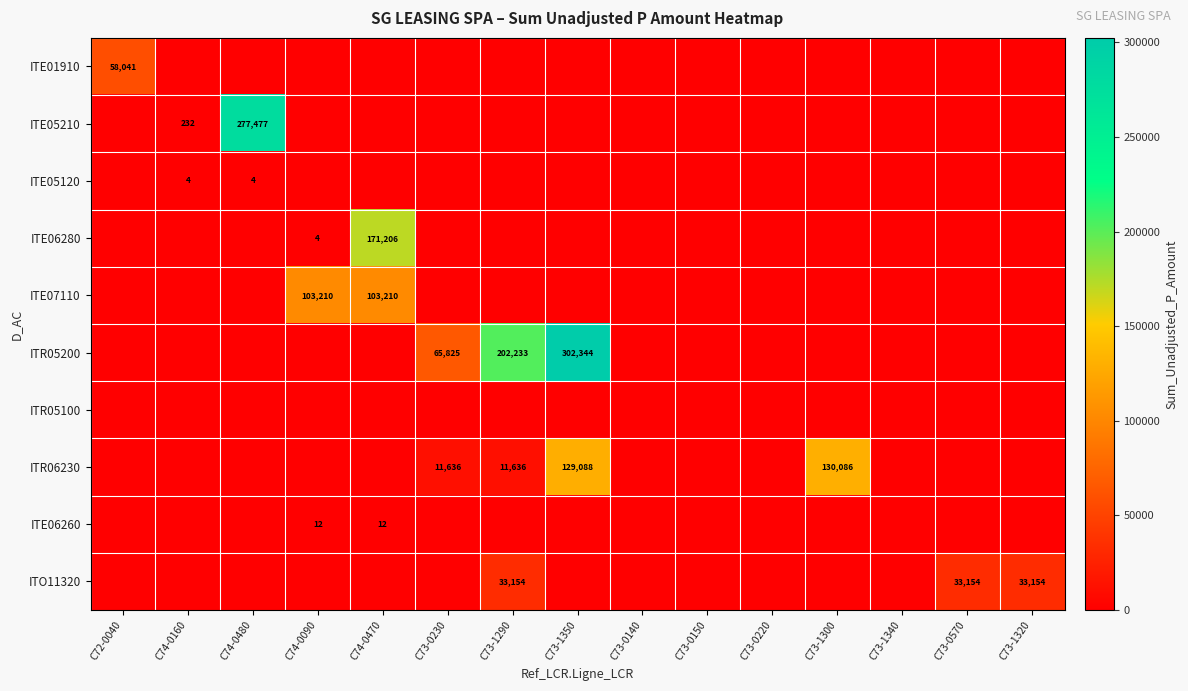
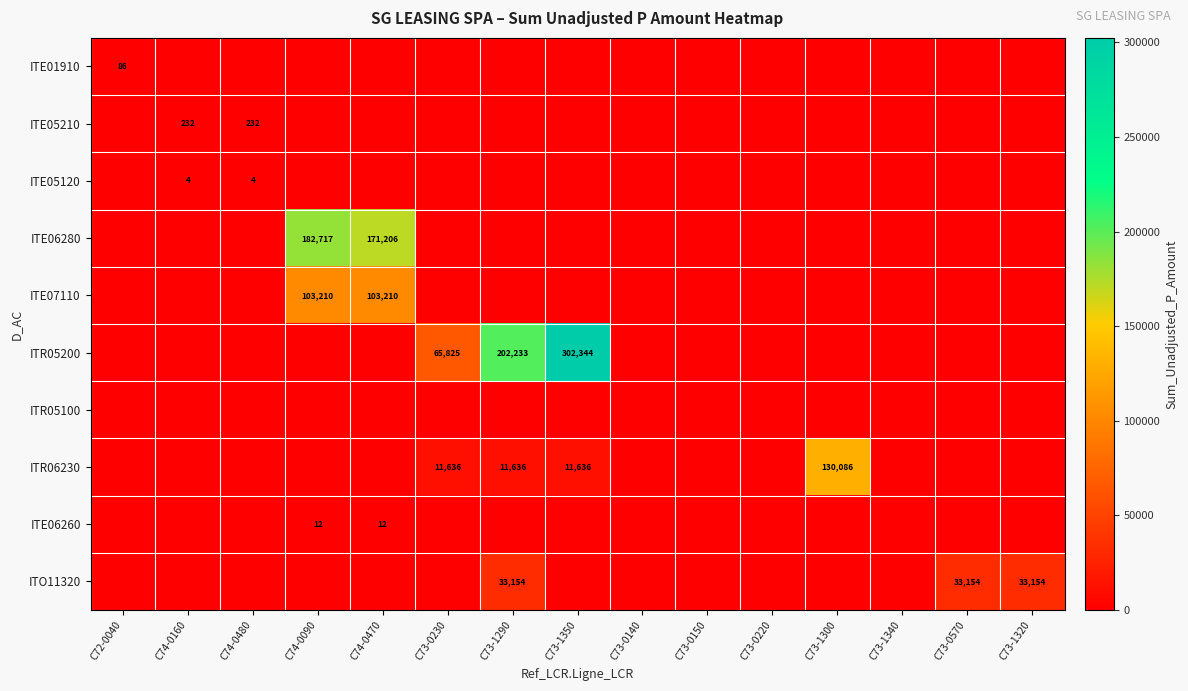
ITE01910, C72-0040: 58,041 -> 86
ITE05210, C74-0480: 277,477 -> 232
ITE06280, C74-0090: 4 -> 182,717
ITR06230, C73-1350: 129,088 -> 11,636
